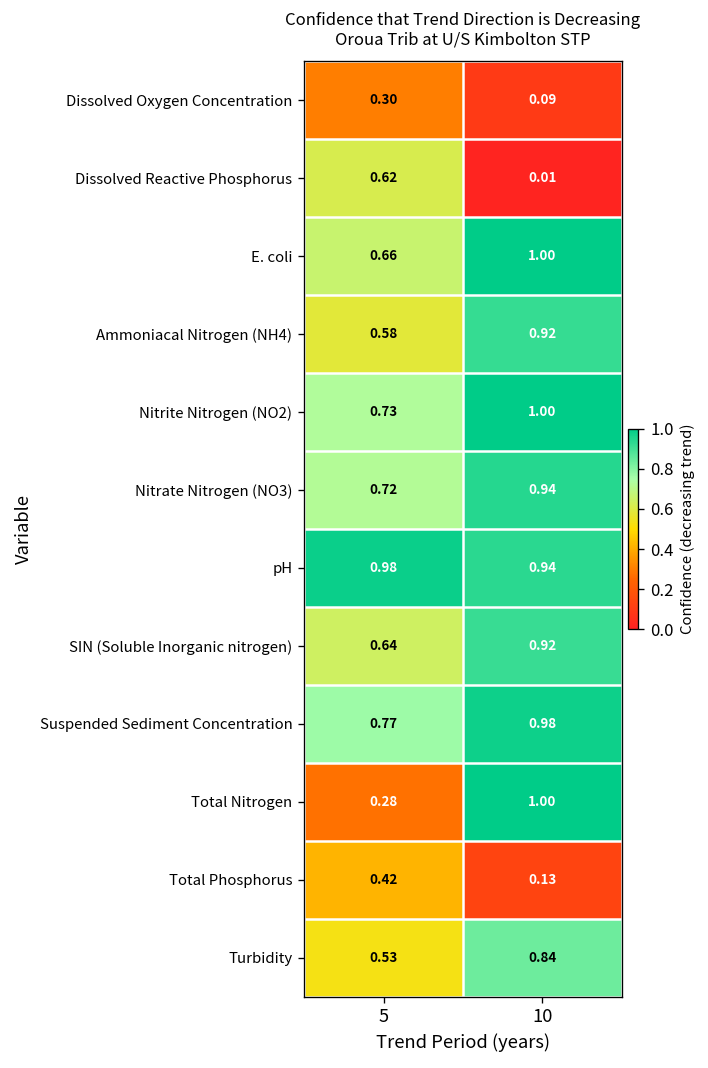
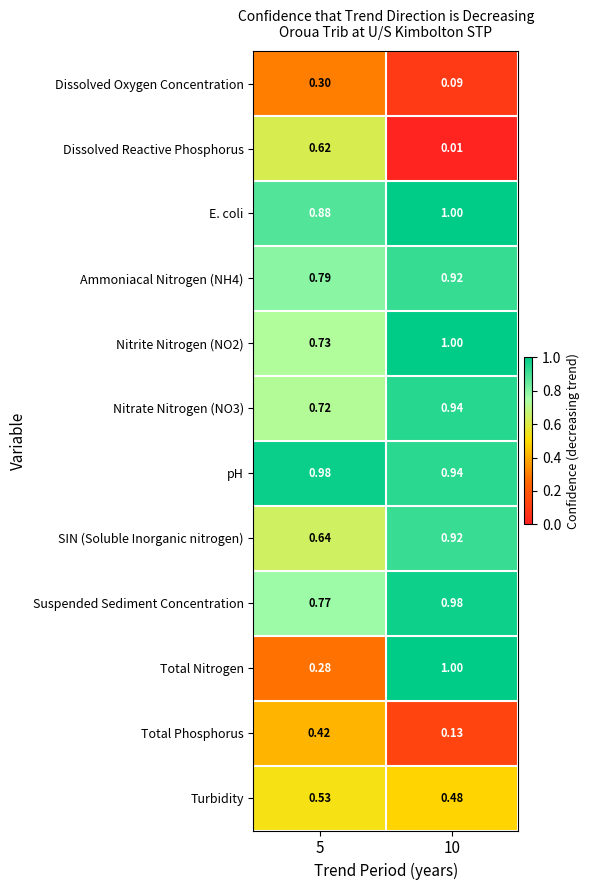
E. coli, 5: 0.66 -> 0.88
Ammoniacal Nitrogen (NH4), 5: 0.58 -> 0.79
Turbidity, 10: 0.84 -> 0.48
